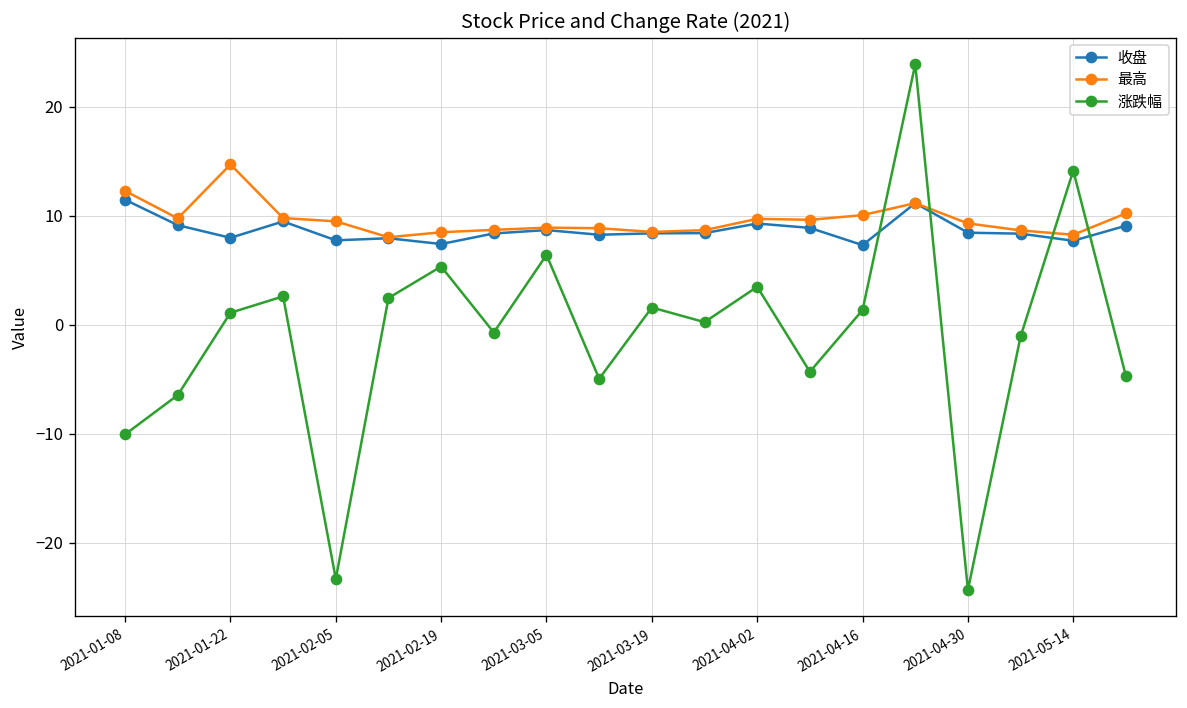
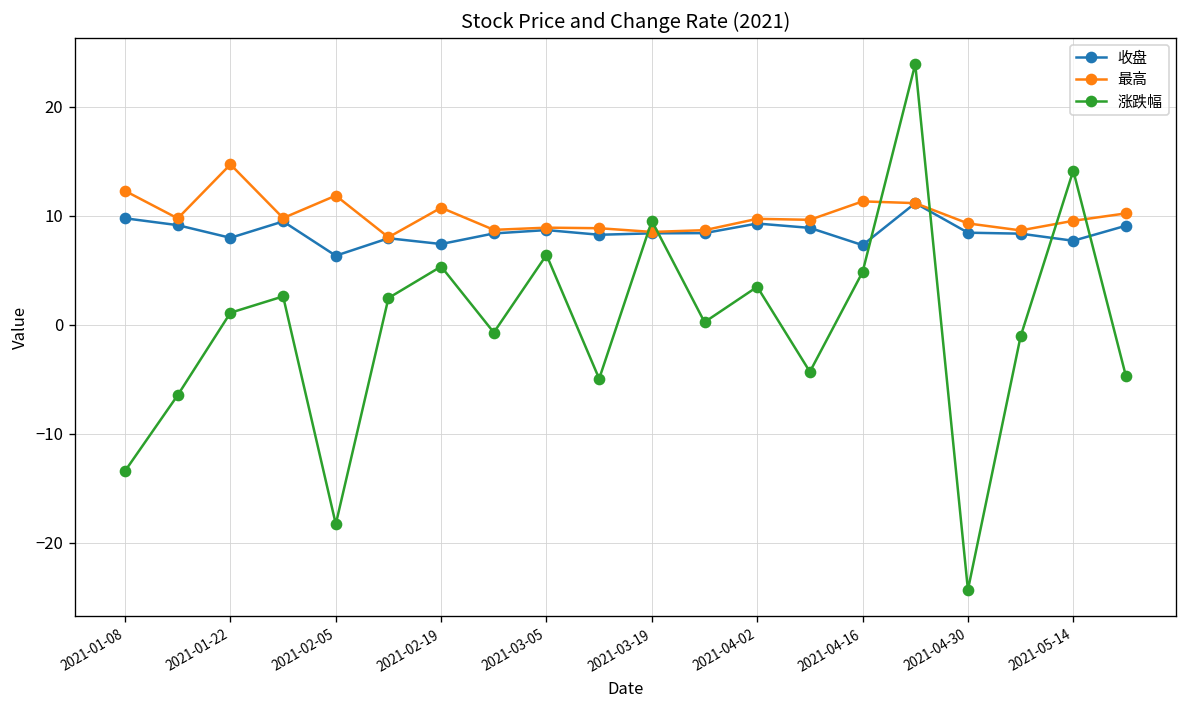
收盘, 2021-01-08: 11 -> 10
涨跌幅, 2021-01-08: -10 -> -13
收盘, 2021-02-05: 8 -> 6
最高, 2021-02-05: 9 -> 12
涨跌幅, 2021-02-05: -23 -> -18
最高, 2021-02-19: 8 -> 11
涨跌幅, 2021-03-19: 2 -> 10
最高, 2021-04-16: 10 -> 11
涨跌幅, 2021-04-16: 1 -> 5
最高, 2021-05-14: 8 -> 10
